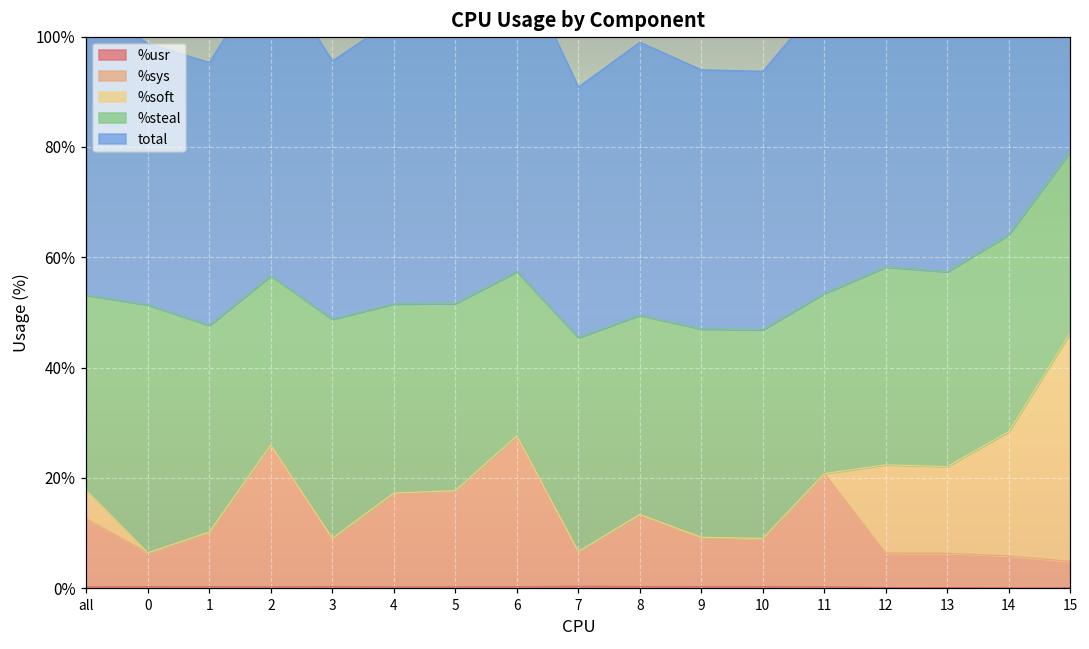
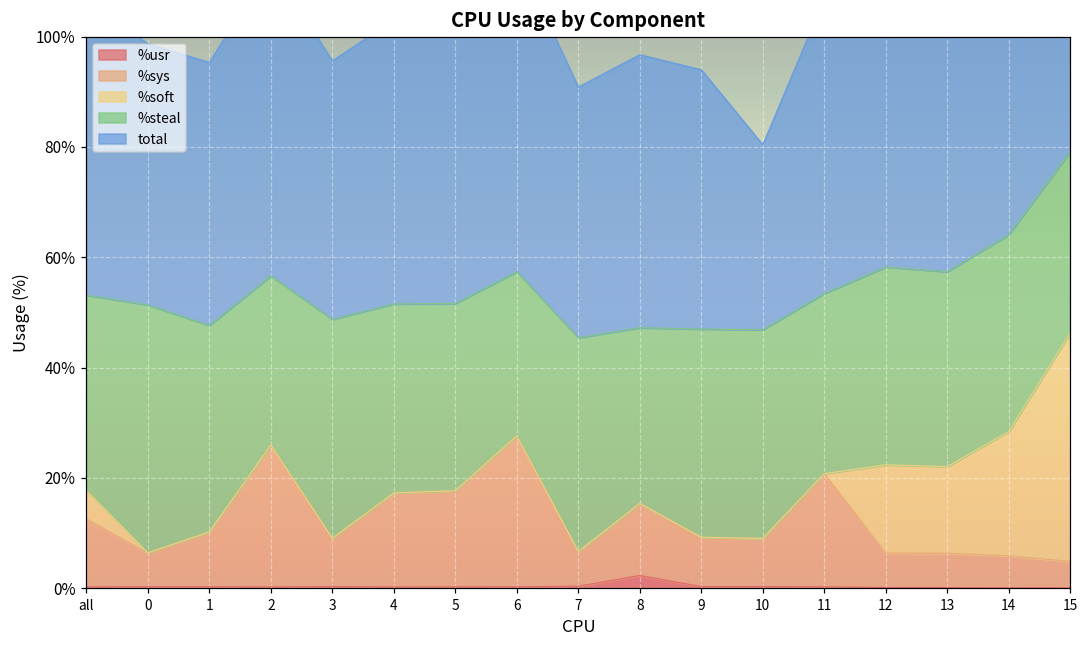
%usr, 8: 0% -> 2%
%steal, 8: 36% -> 32%
total, 10: 47% -> 34%
